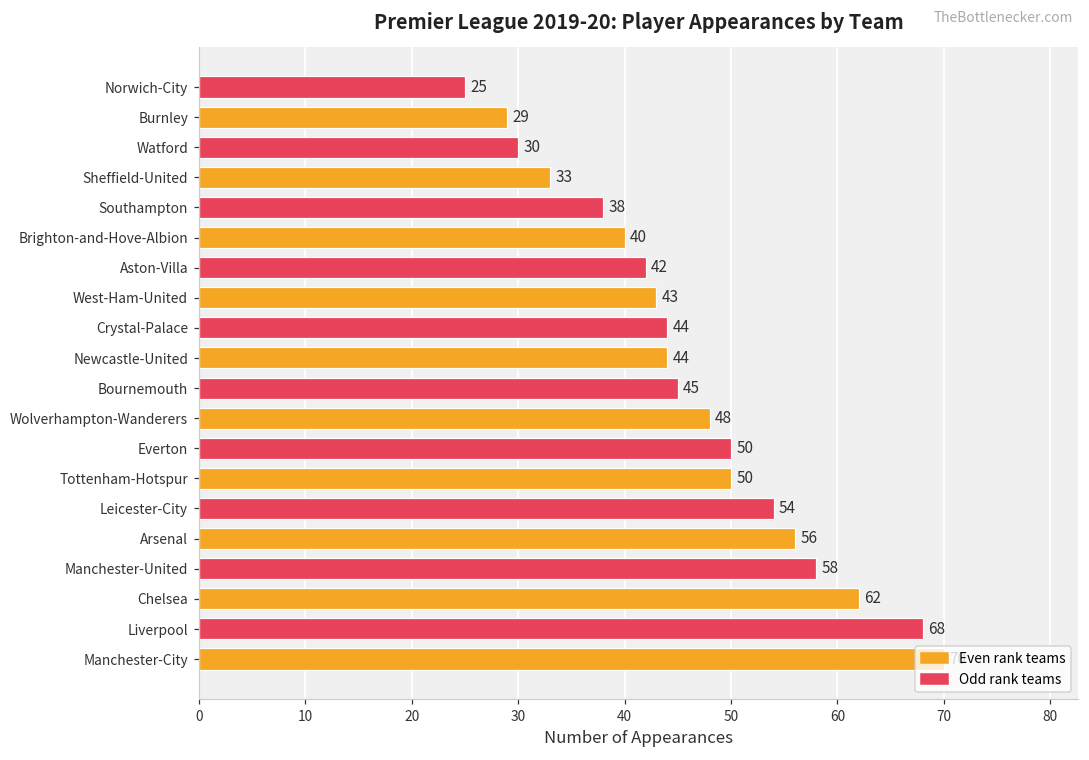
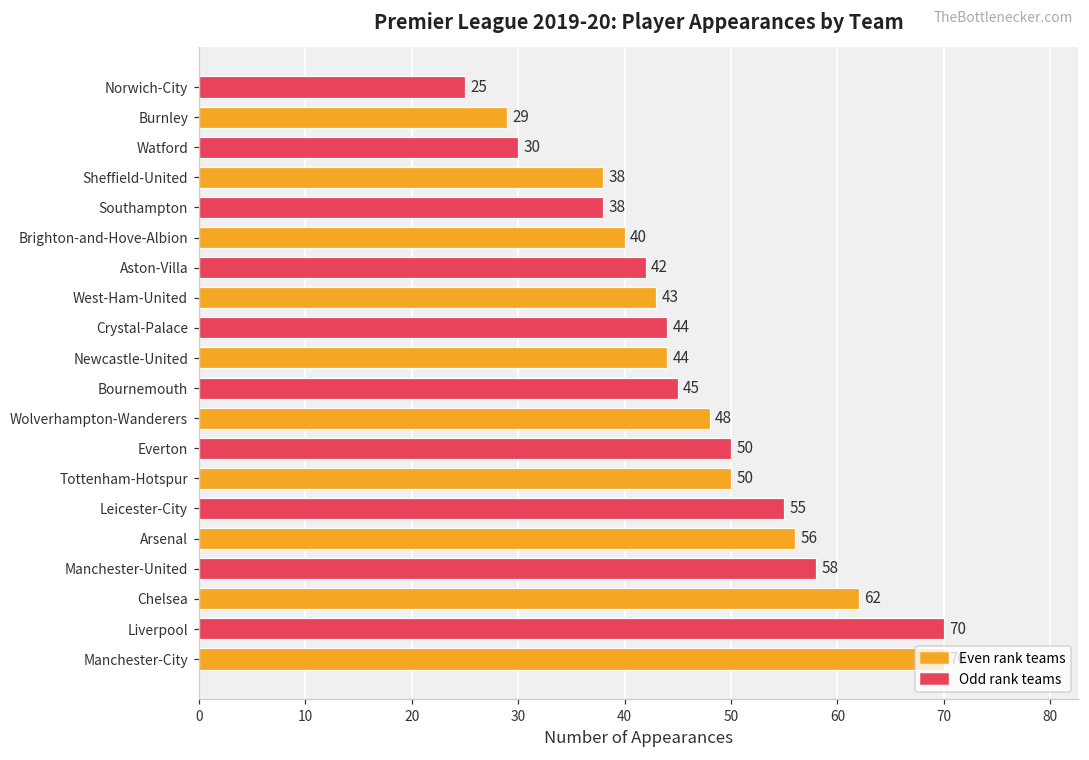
Sheffield-United: 33 -> 38
Leicester-City: 54 -> 55
Liverpool: 68 -> 70
